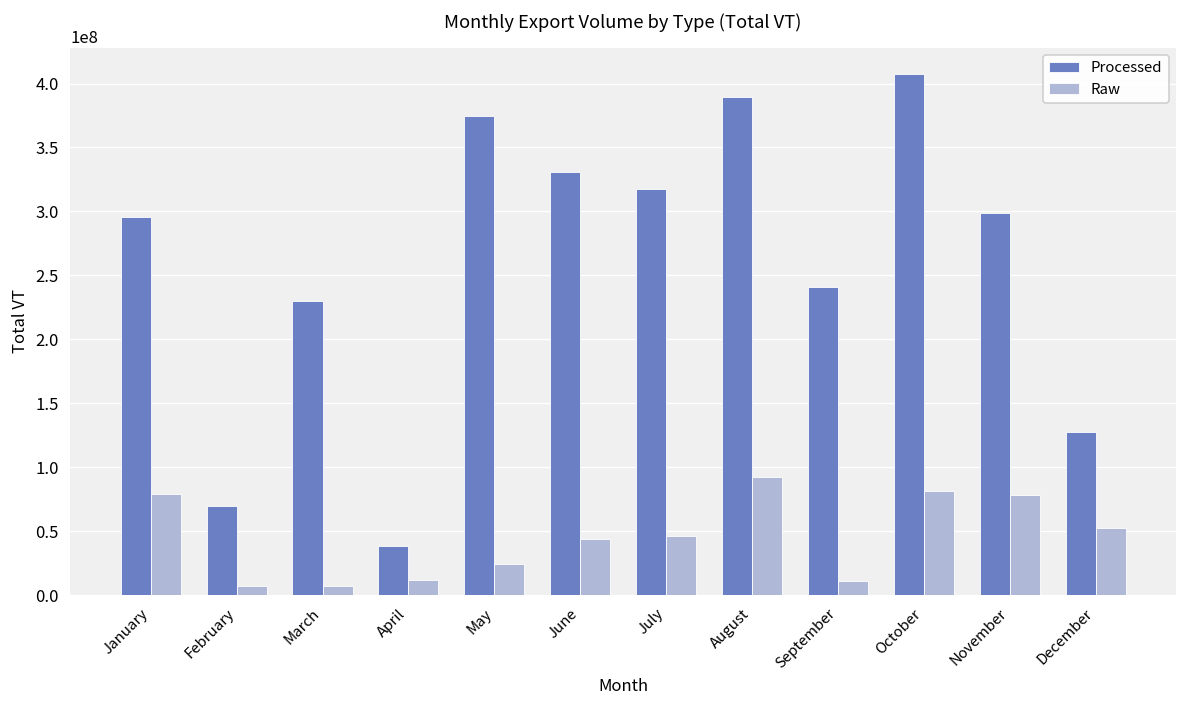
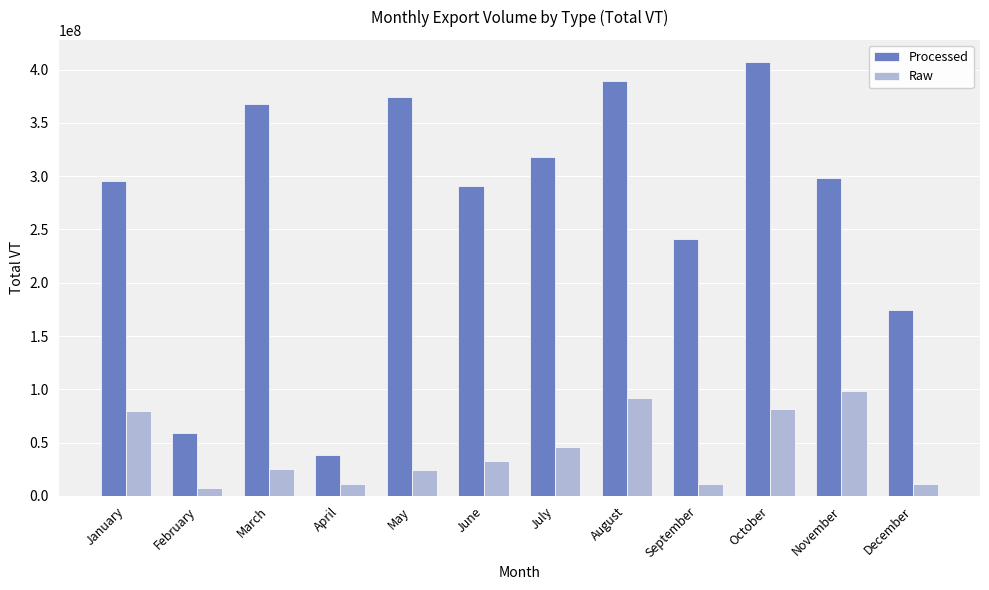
Processed, February: 69000000 -> 59000000
Processed, March: 230000000 -> 368000000
Raw, March: 7000000 -> 26000000
Processed, June: 331000000 -> 291000000
Raw, June: 44000000 -> 32000000
Raw, November: 78000000 -> 98000000
Processed, December: 128000000 -> 175000000
Raw, December: 53000000 -> 11000000
